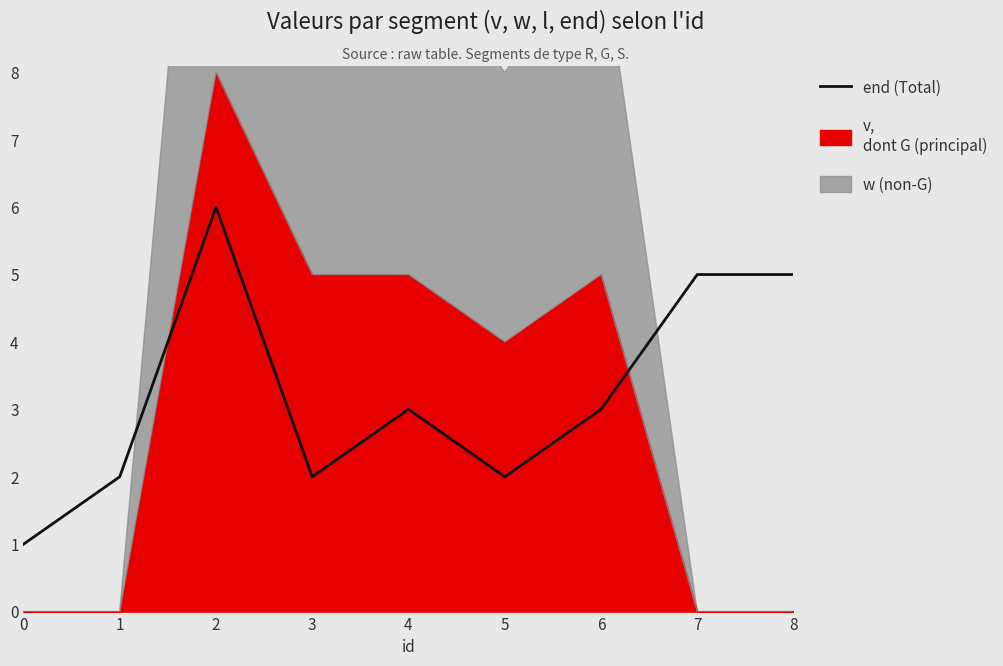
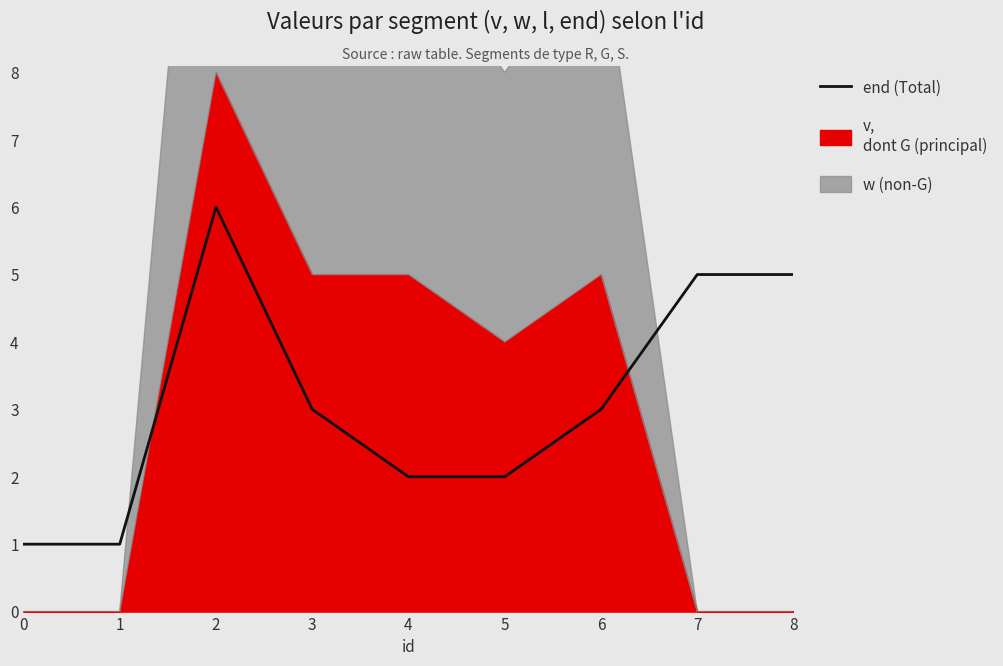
end (Total), 1: 2 -> 1
end (Total), 3: 2 -> 3
end (Total), 4: 3 -> 2
